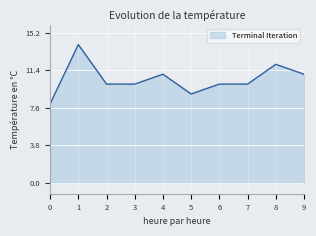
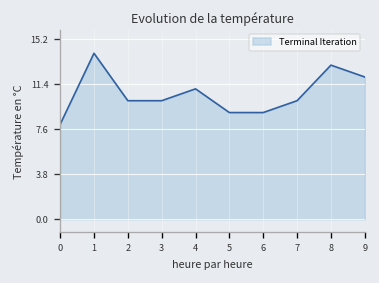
6: 10 -> 9
8: 12 -> 13
9: 11 -> 12
